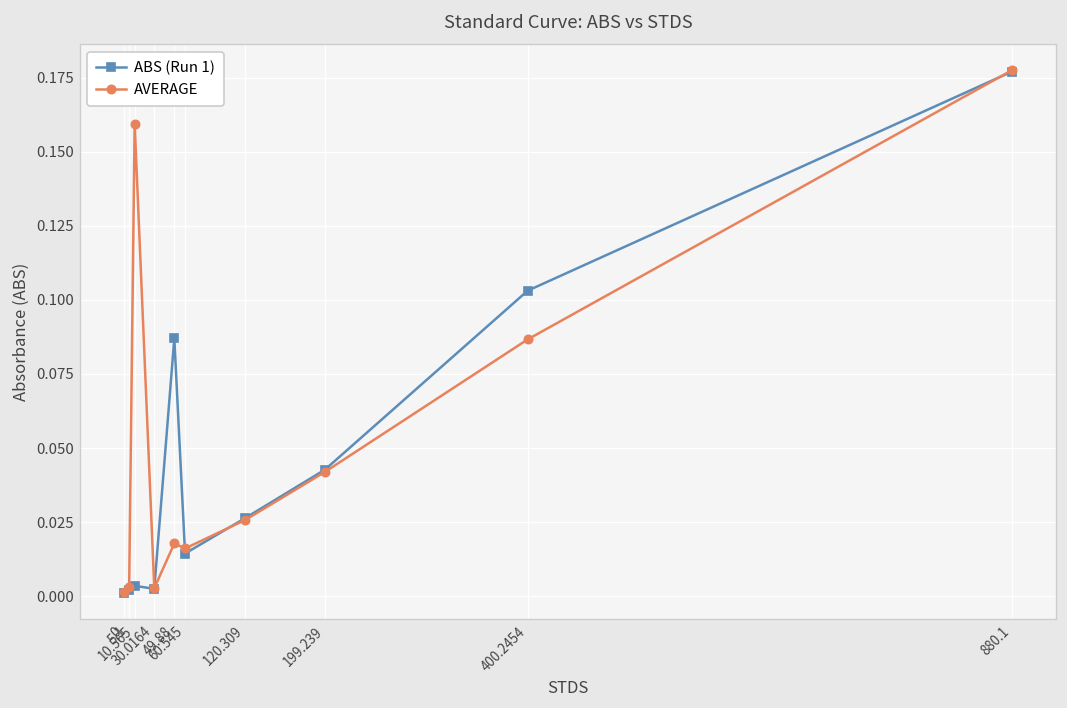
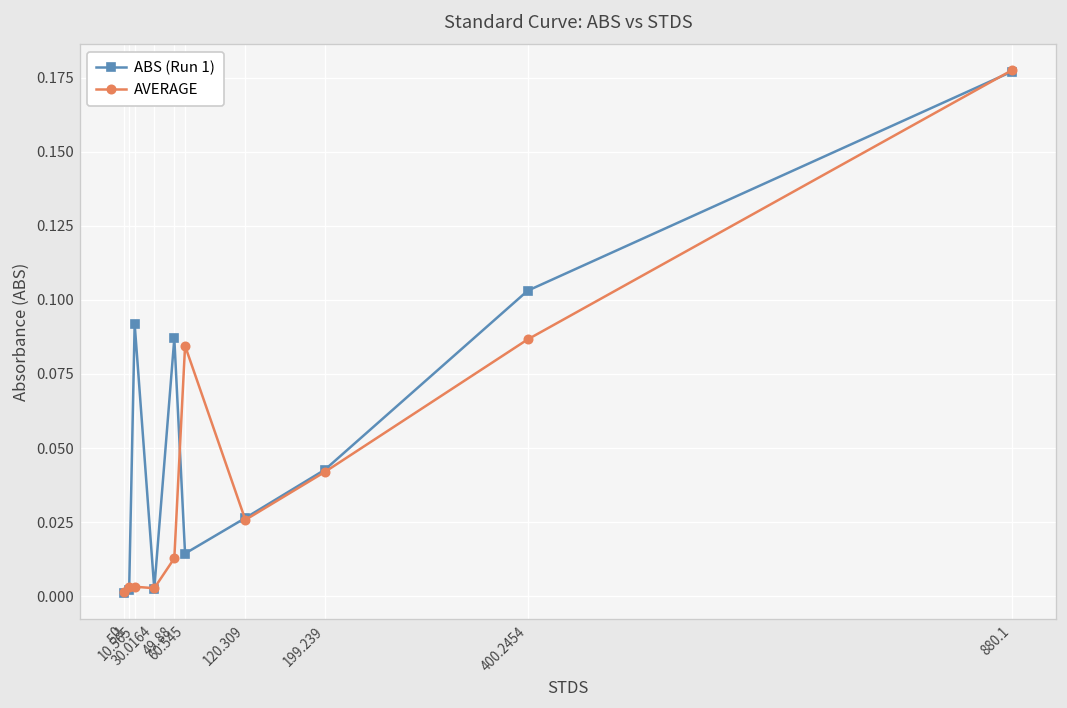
ABS (Run 1), 10.565: 0.004 -> 0.092
AVERAGE, 10.565: 0.160 -> 0.003
AVERAGE, 49.88: 0.018 -> 0.013
AVERAGE, 60.545: 0.016 -> 0.085
